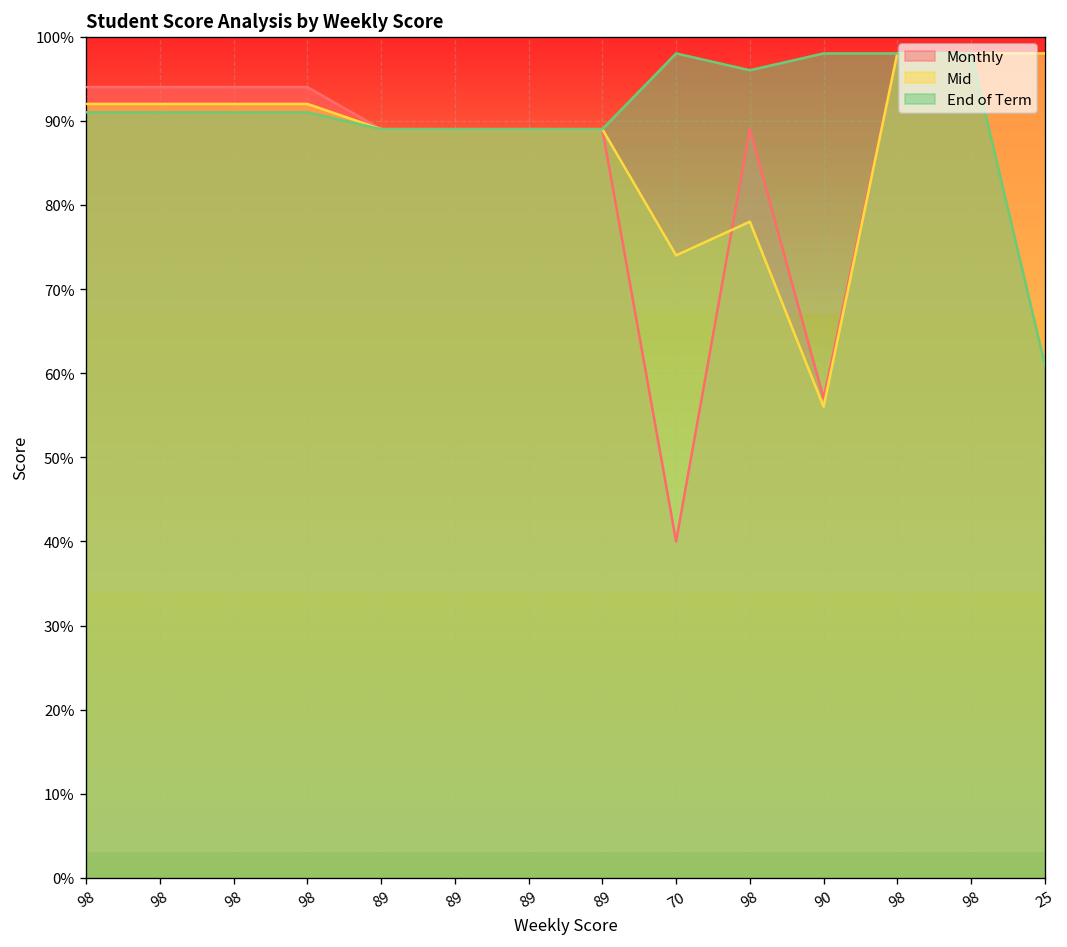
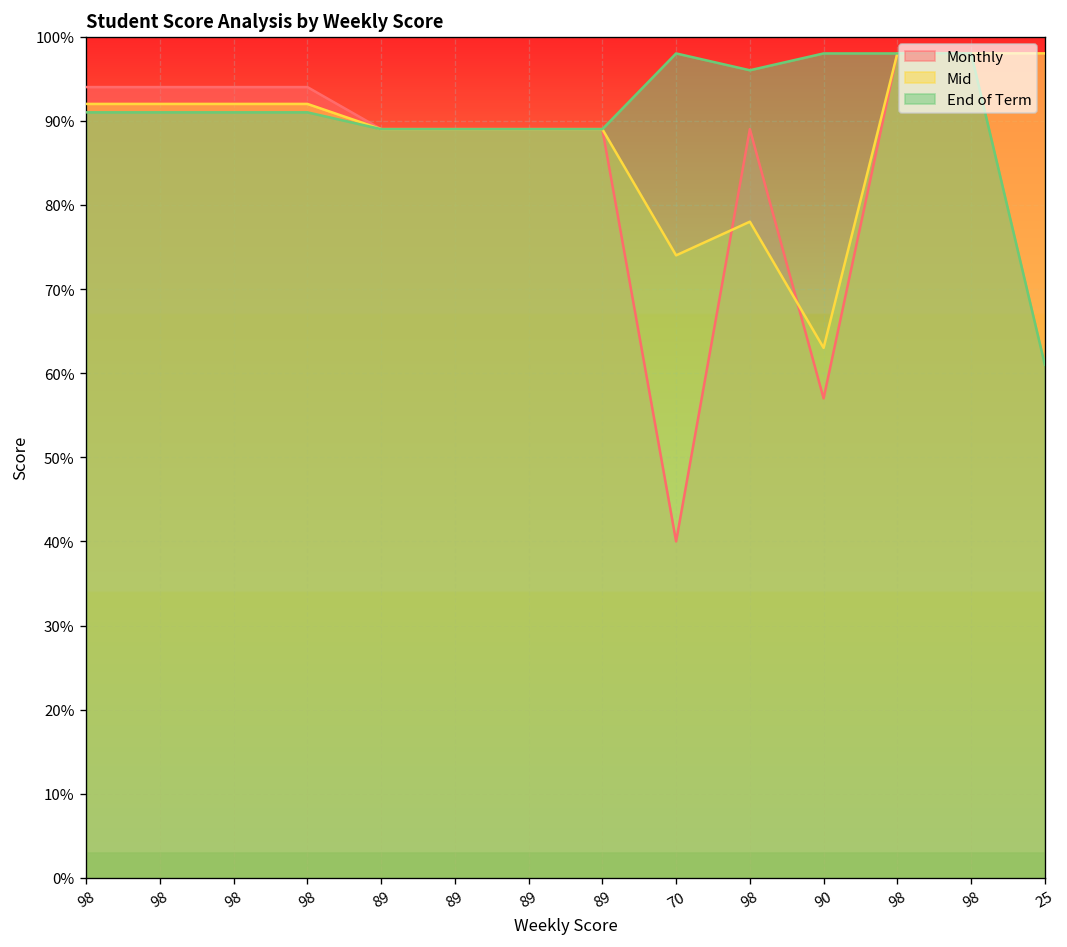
Mid, 90: 56% -> 63%
